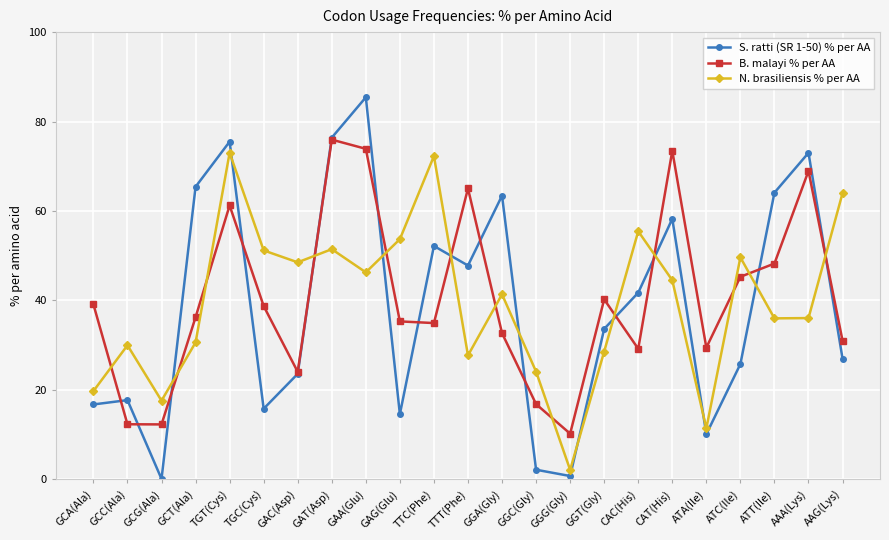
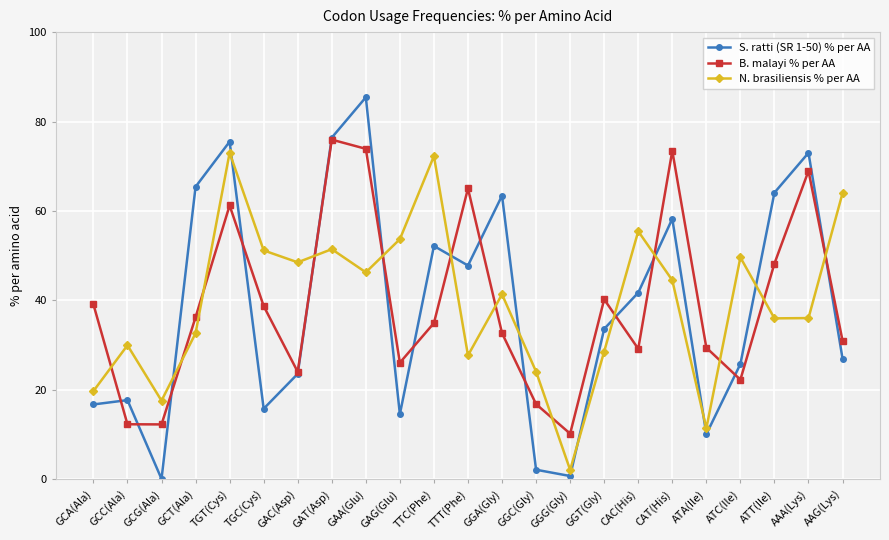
N. brasiliensis % per AA, GCT(Ala): 31 -> 33
B. malayi % per AA, GAG(Glu): 35 -> 26
B. malayi % per AA, ATC(Ile): 45 -> 22
